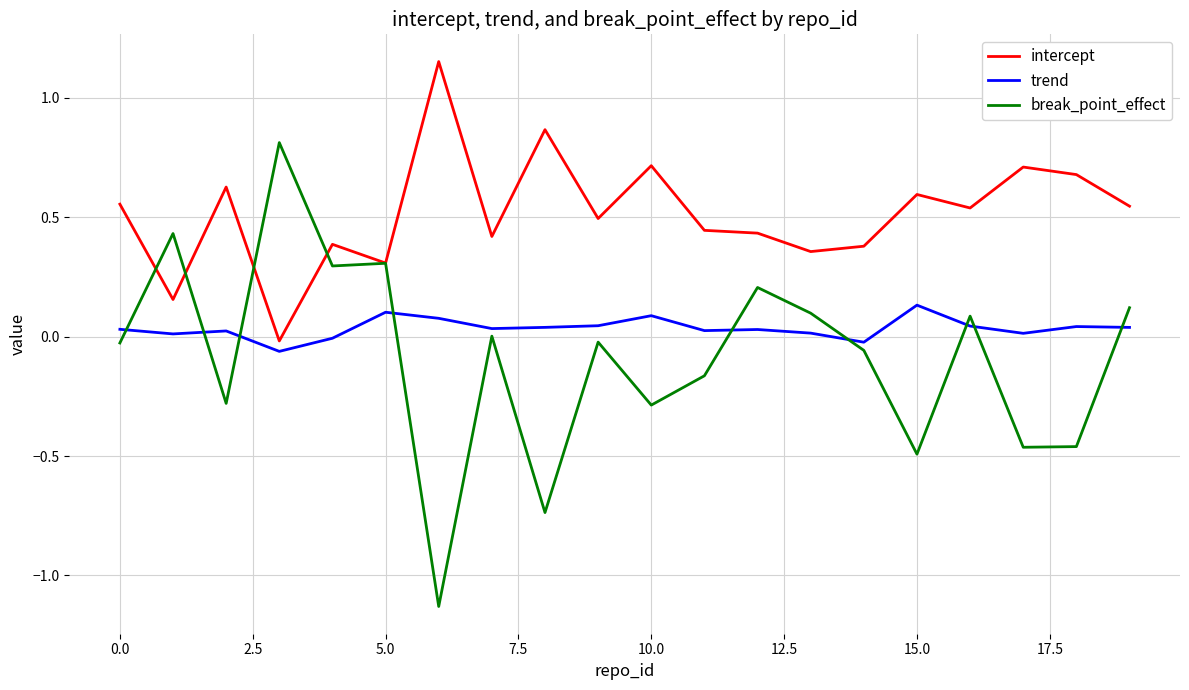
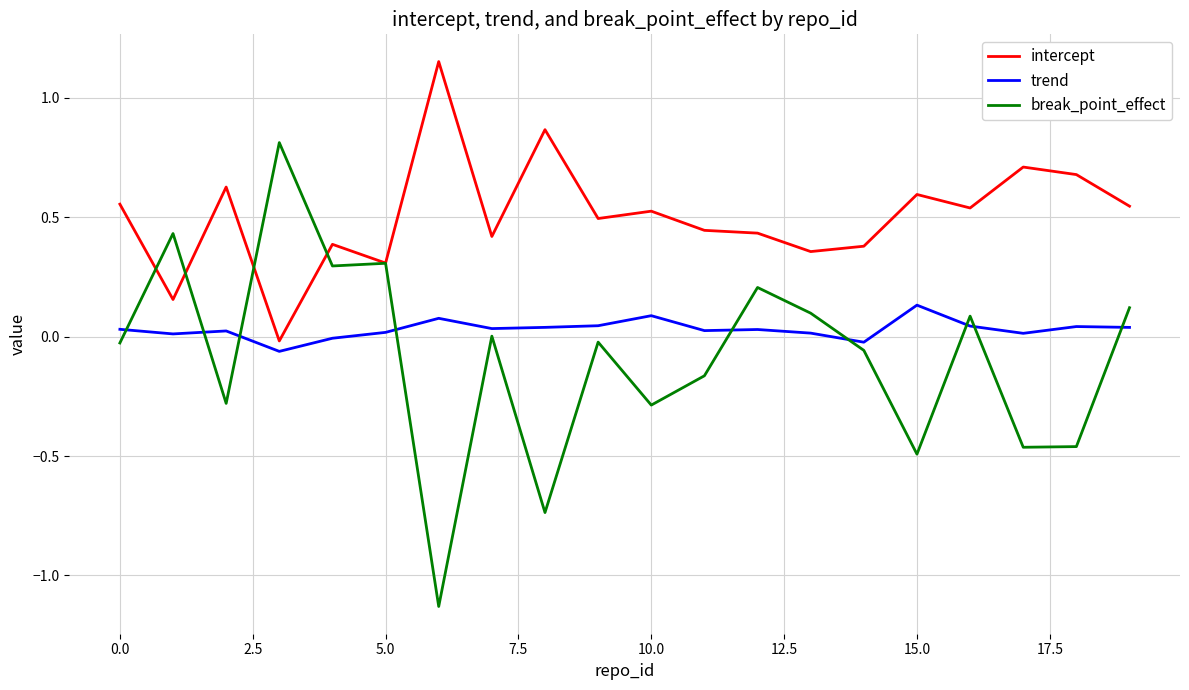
trend, 5.0: 0.10 -> 0.02
intercept, 10.0: 0.72 -> 0.52
